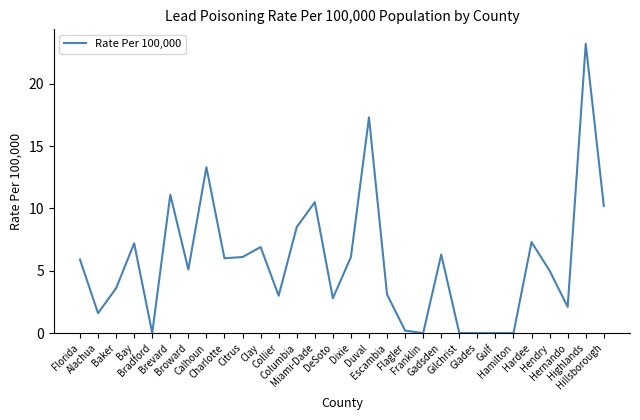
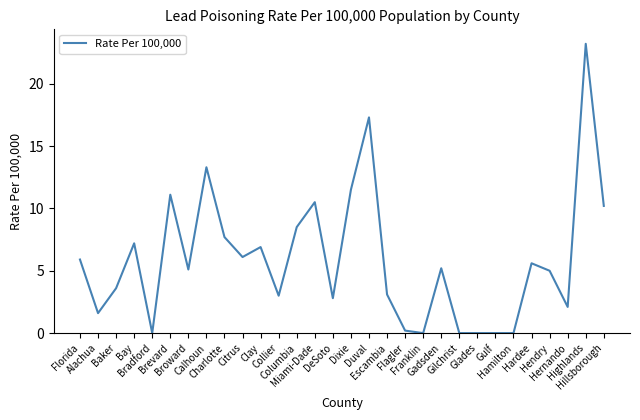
Charlotte: 6.0 -> 7.7
Dixie: 6.1 -> 11.5
Gadsden: 6.3 -> 5.2
Hardee: 7.3 -> 5.6
